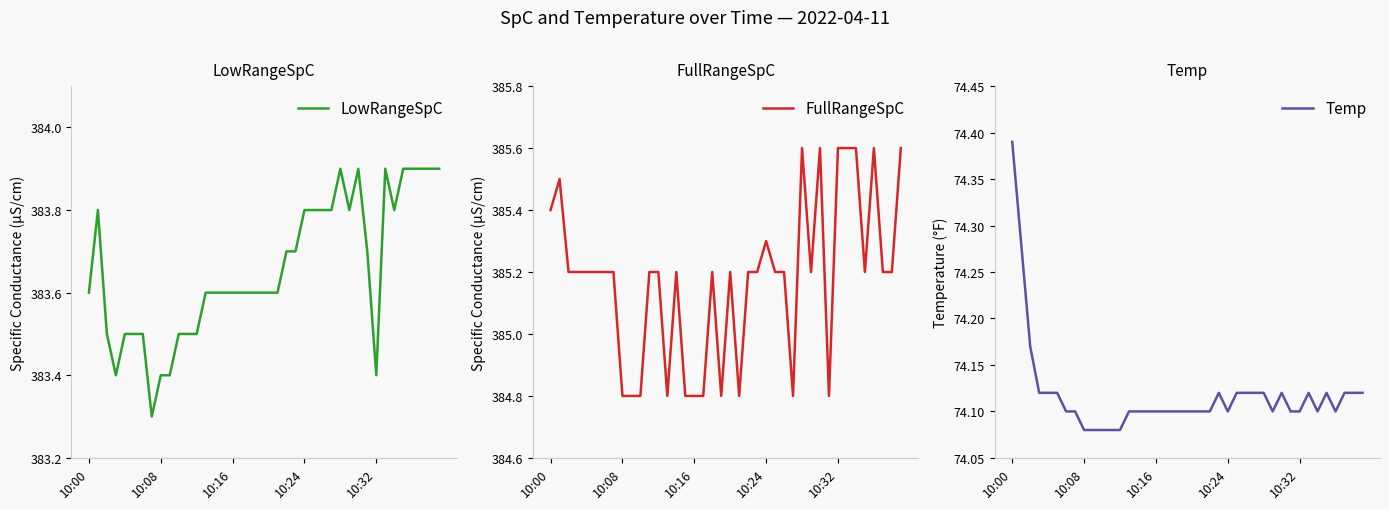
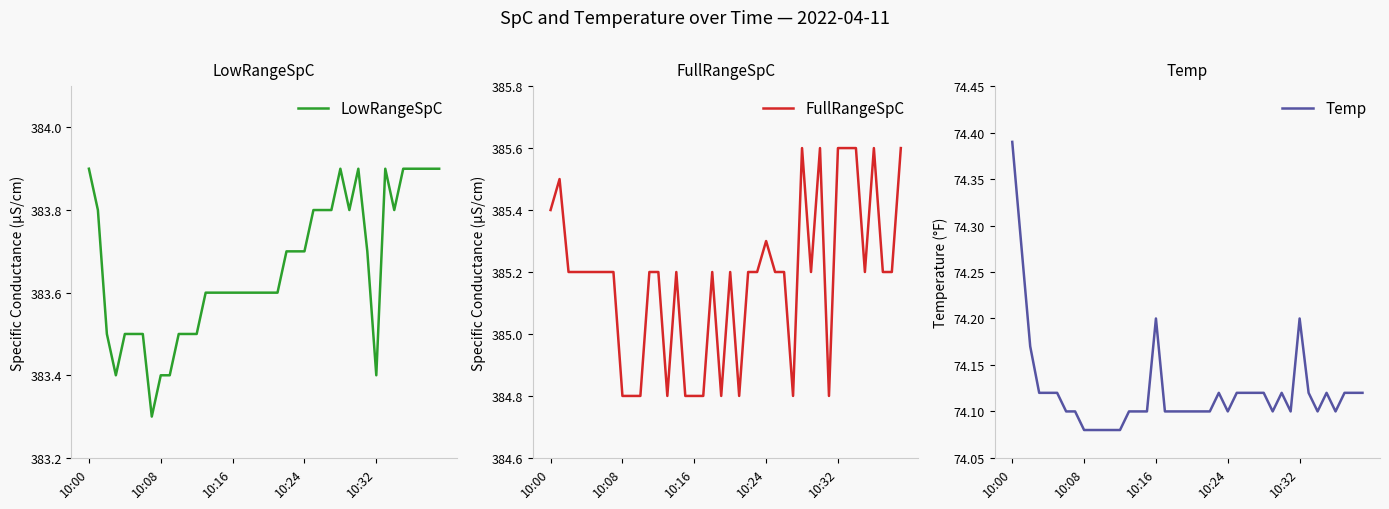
LowRangeSpC, 10:00: 383.6 -> 383.9
LowRangeSpC, 10:24: 383.8 -> 383.7
Temp, 10:16: 74.1 -> 74.2
Temp, 10:32: 74.1 -> 74.2
